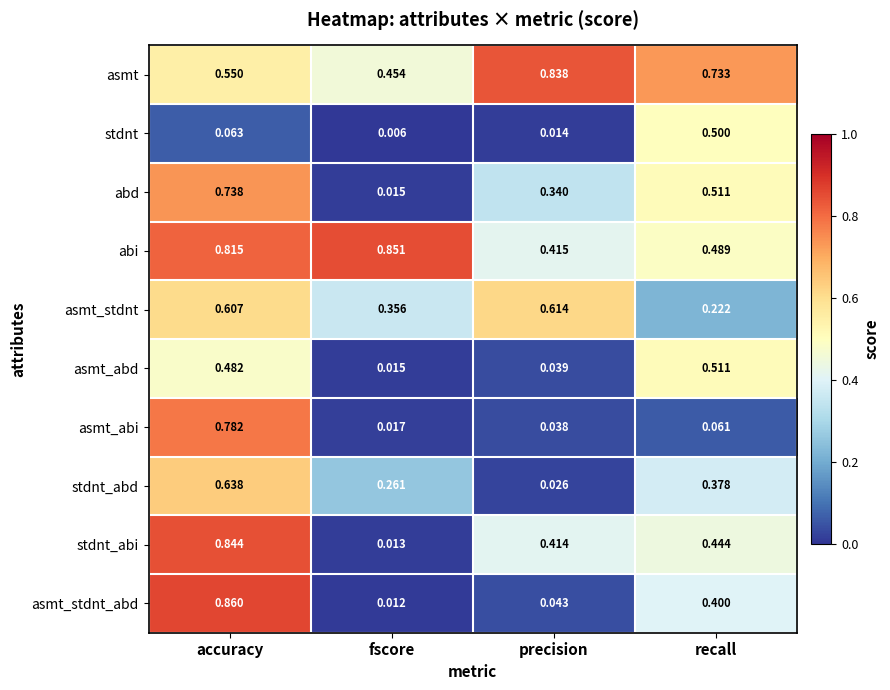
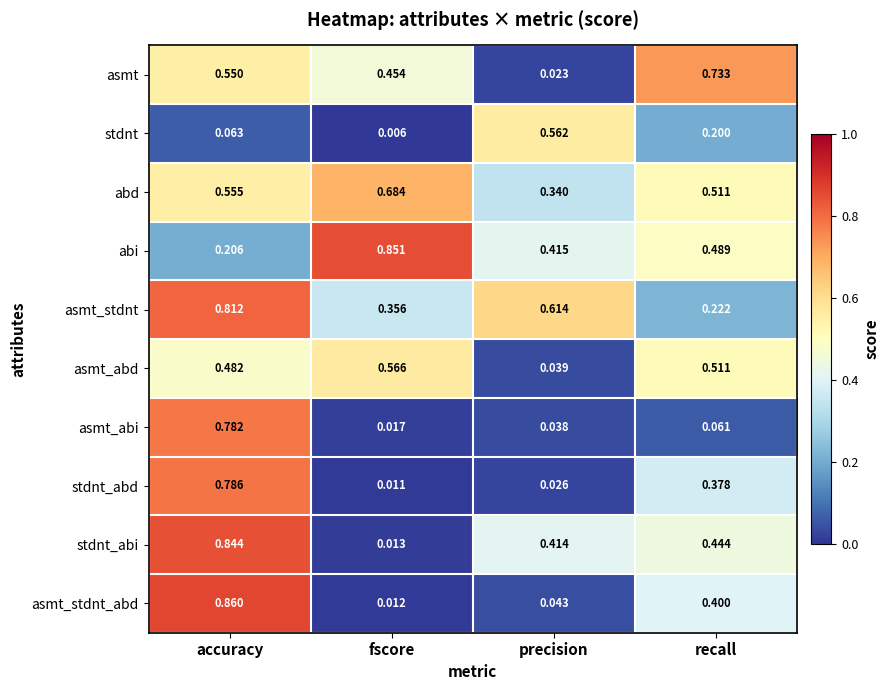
asmt, precision: 0.838 -> 0.023
stdnt, precision: 0.014 -> 0.562
stdnt, recall: 0.500 -> 0.200
abd, accuracy: 0.738 -> 0.555
abd, fscore: 0.015 -> 0.684
abi, accuracy: 0.815 -> 0.206
asmt_stdnt, accuracy: 0.607 -> 0.812
asmt_abd, fscore: 0.015 -> 0.566
stdnt_abd, accuracy: 0.638 -> 0.786
stdnt_abd, fscore: 0.261 -> 0.011
